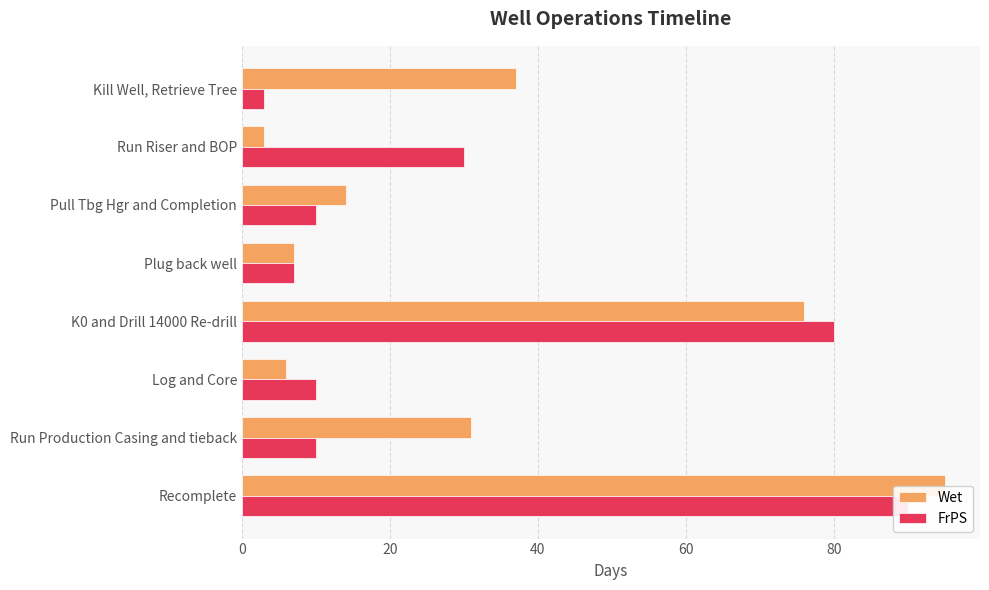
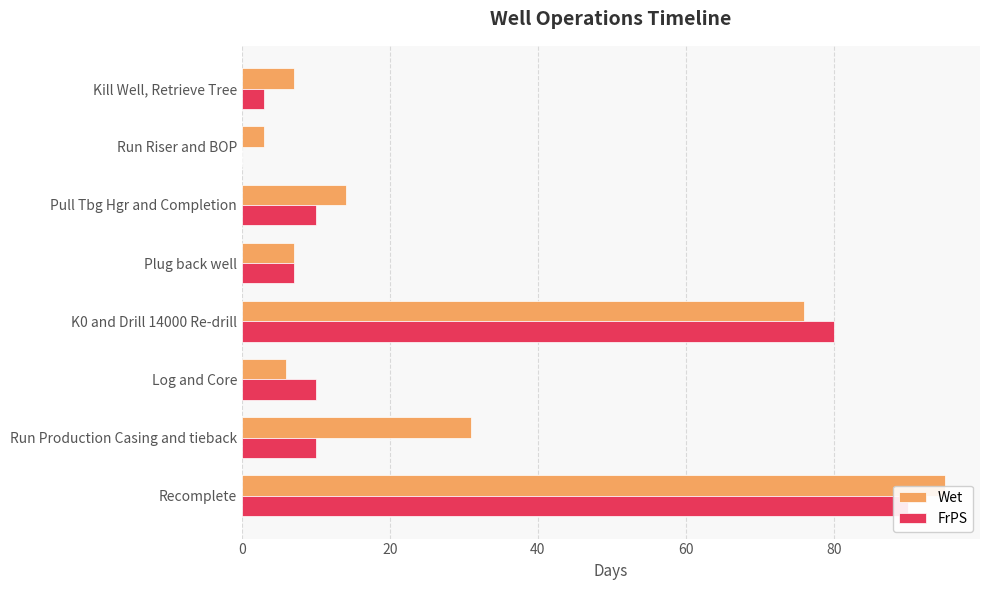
Wet, Kill Well, Retrieve Tree: 37 -> 7
FrPS, Run Riser and BOP: 30 -> 0
